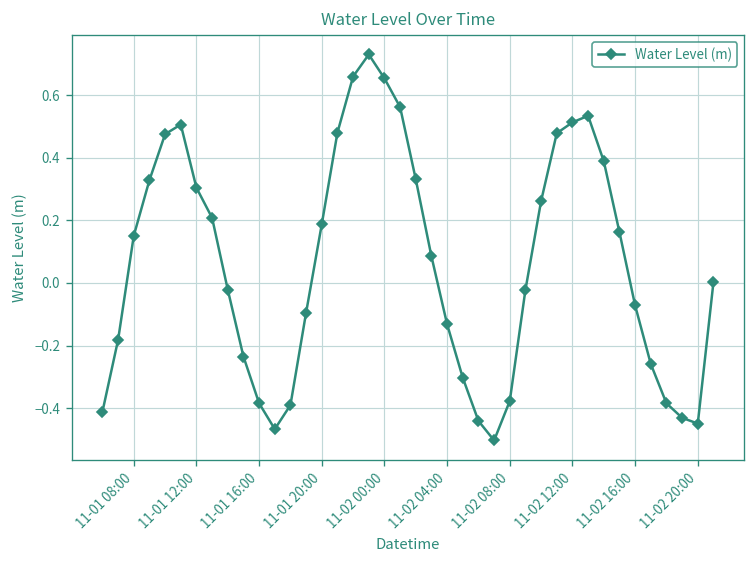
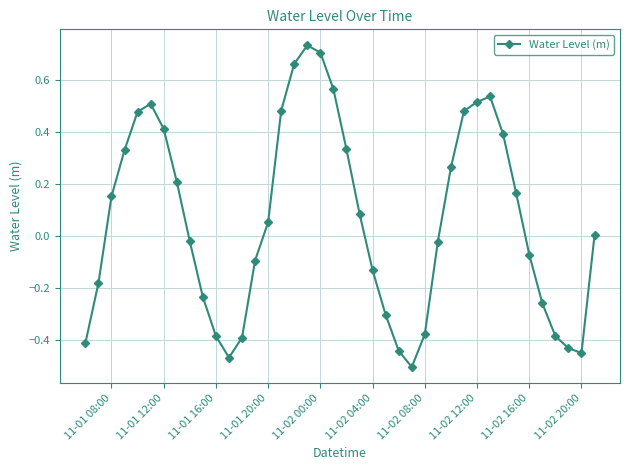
11-01 12:00: 0.30 -> 0.41
11-01 20:00: 0.19 -> 0.05
11-02 00:00: 0.65 -> 0.70
